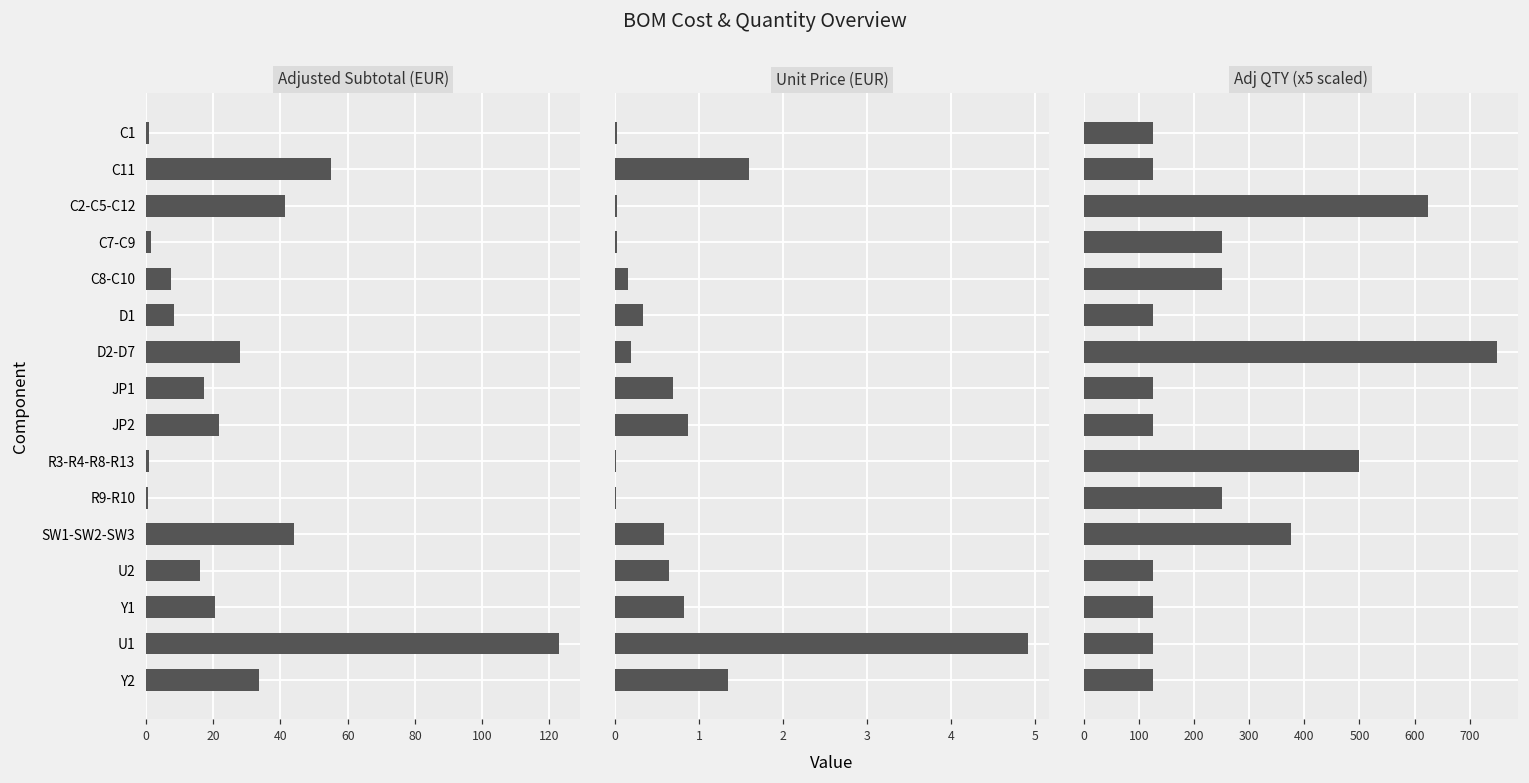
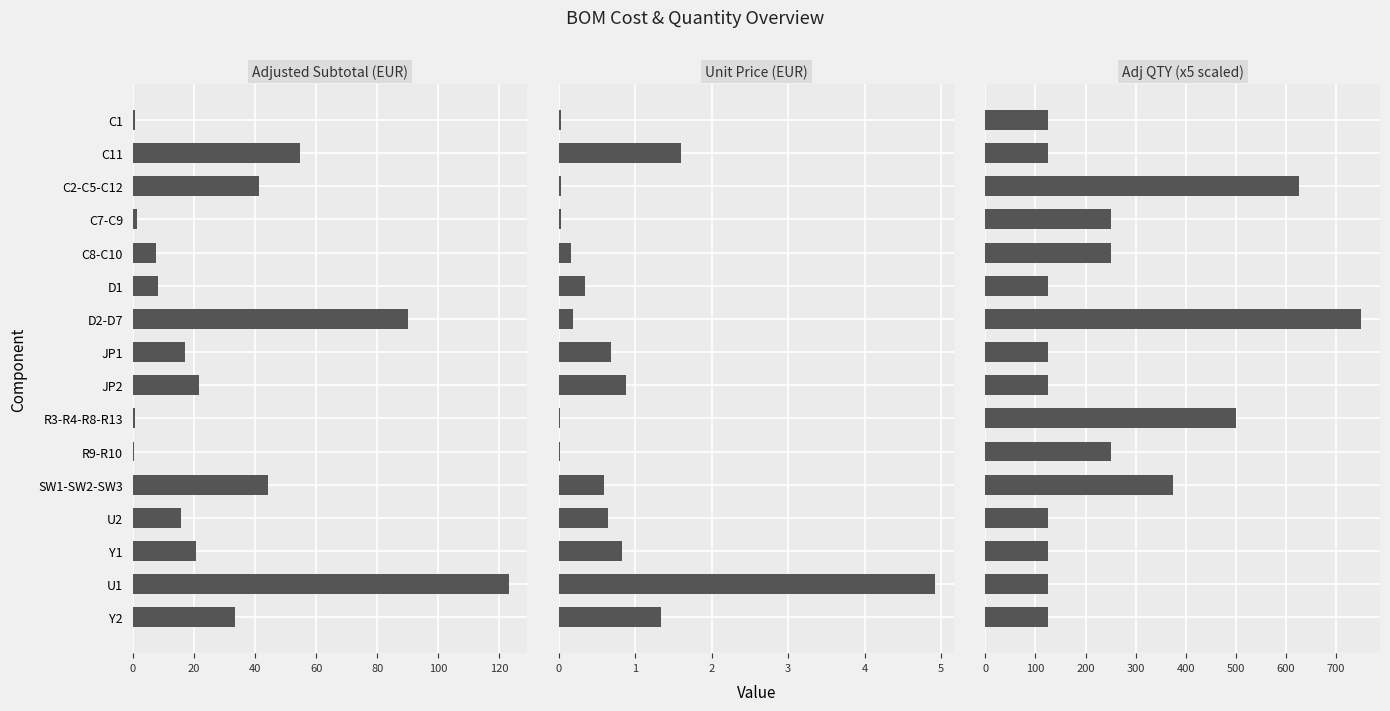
Adjusted Subtotal (EUR), D2-D7: 28 -> 90
